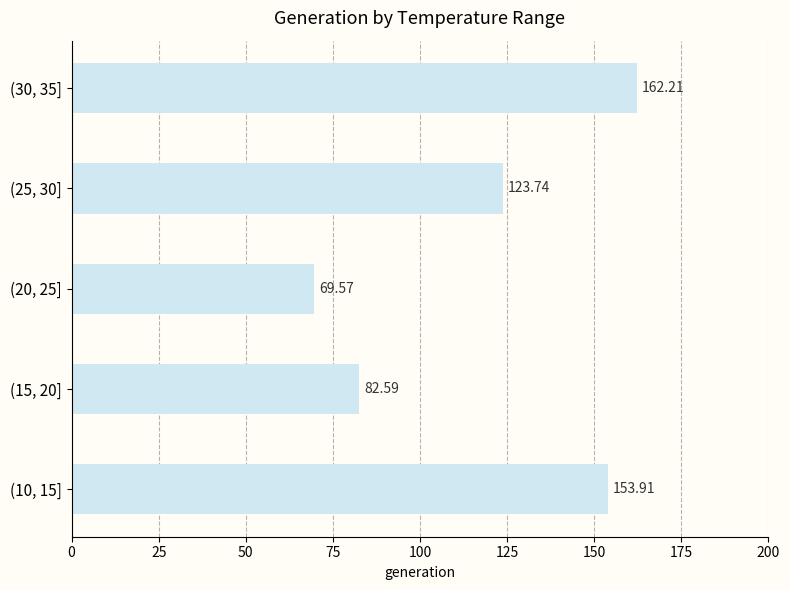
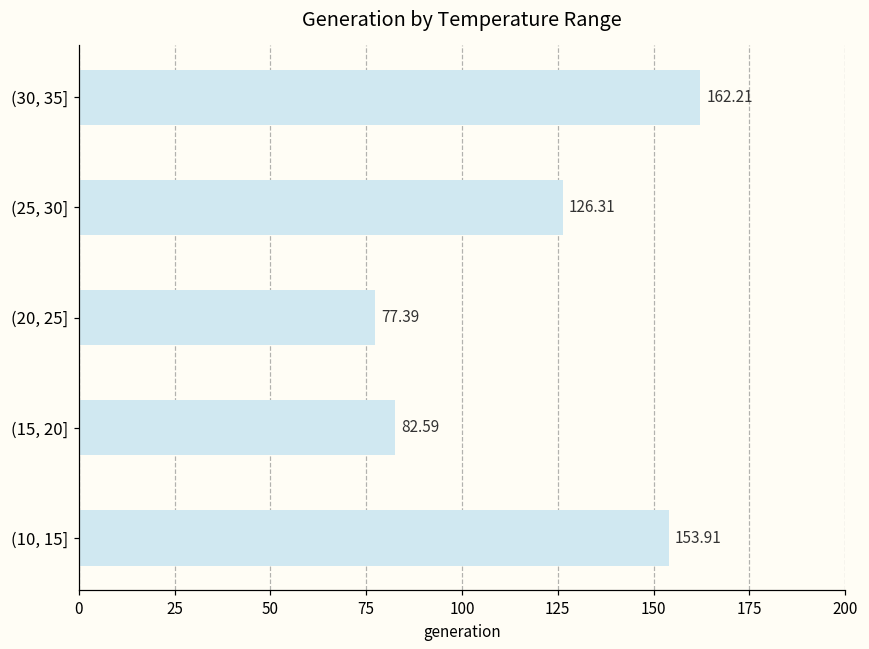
(25, 30]: 123.74 -> 126.31
(20, 25]: 69.57 -> 77.39
